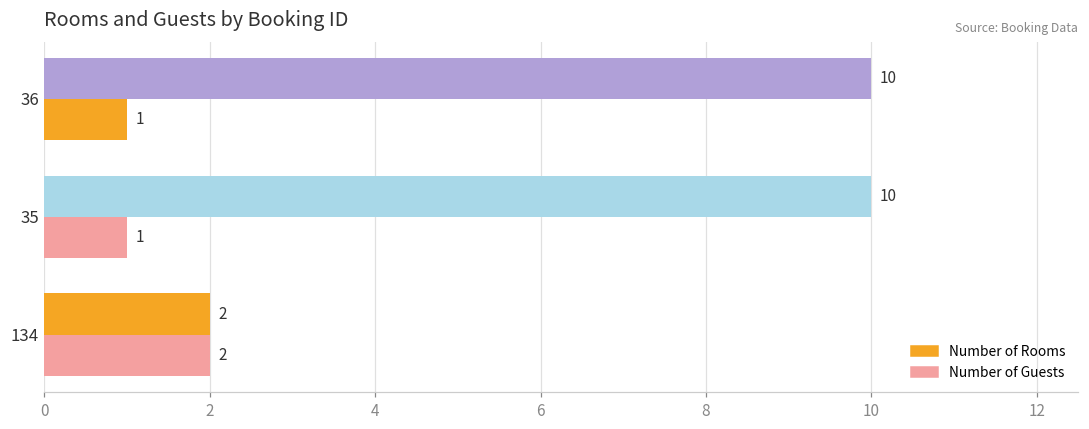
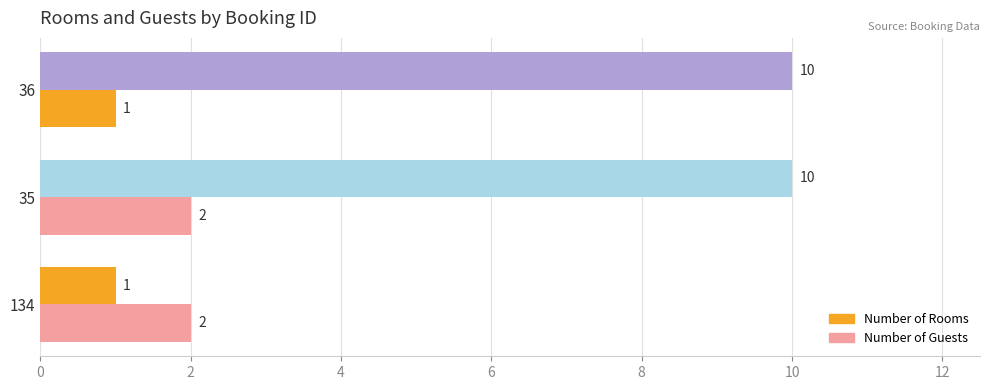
Number of Guests, 35: 1 -> 2
Number of Rooms, 134: 2 -> 1
